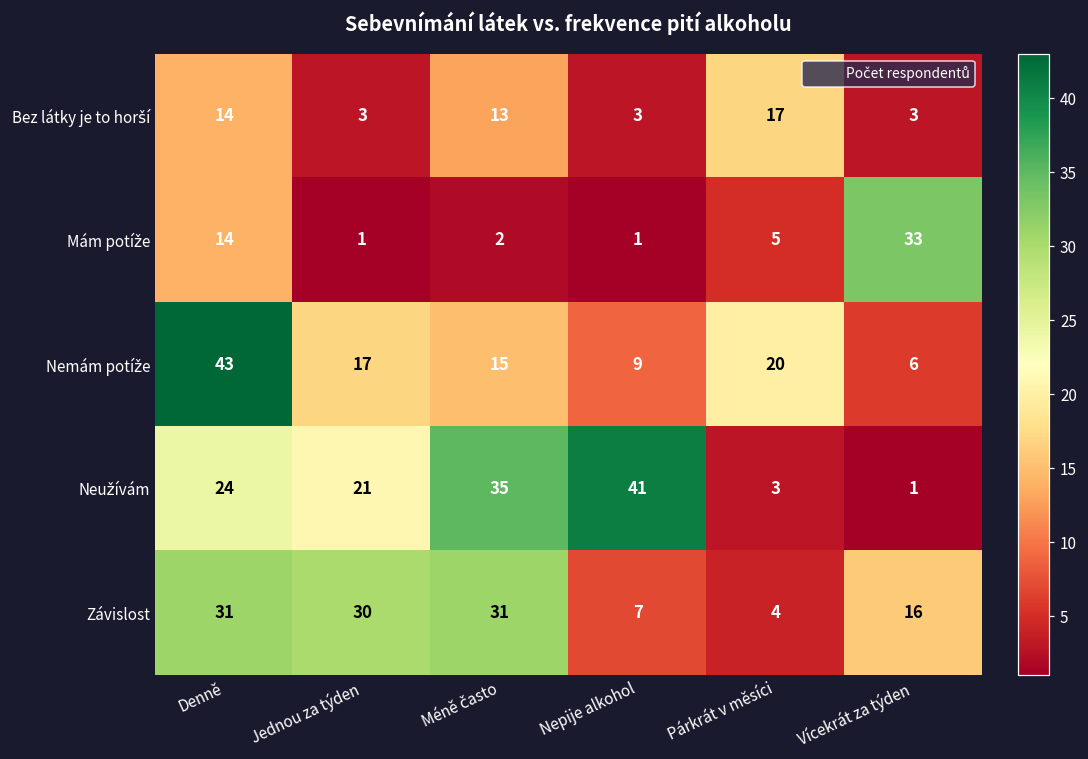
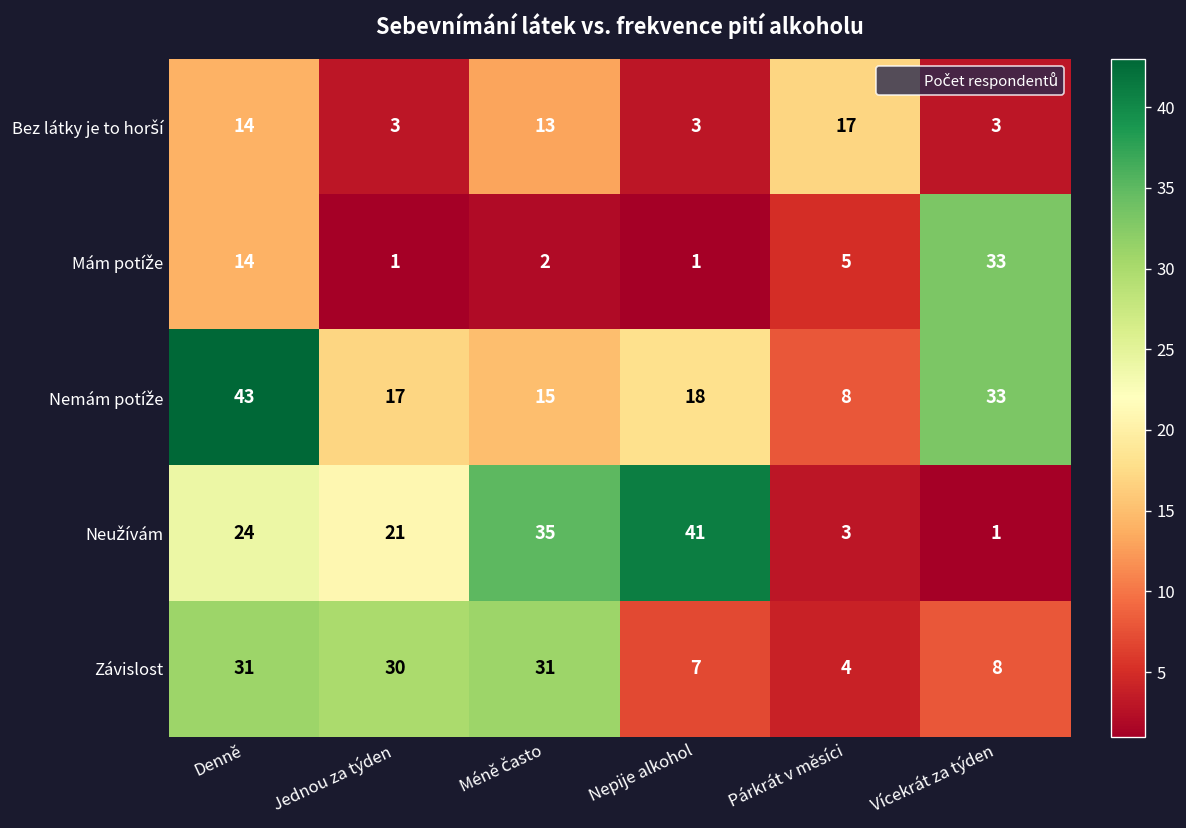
Nemám potíže, Nepije alkohol: 9 -> 18
Nemám potíže, Párkrát v měsíci: 20 -> 8
Nemám potíže, Vícekrát za týden: 6 -> 33
Závislost, Vícekrát za týden: 16 -> 8
